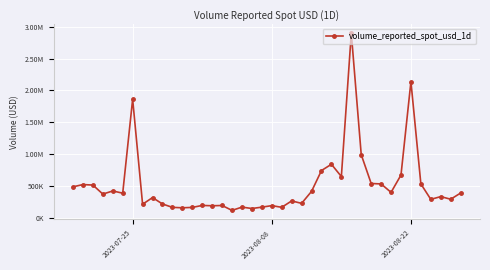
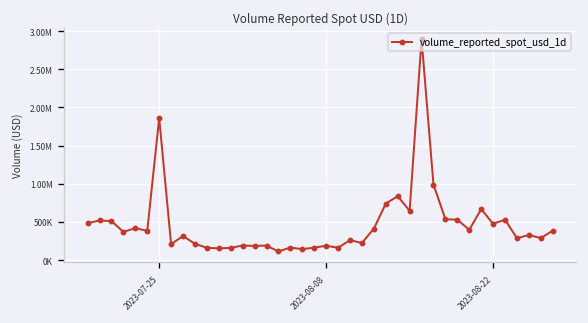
2023-08-22: 2100000 -> 500000
